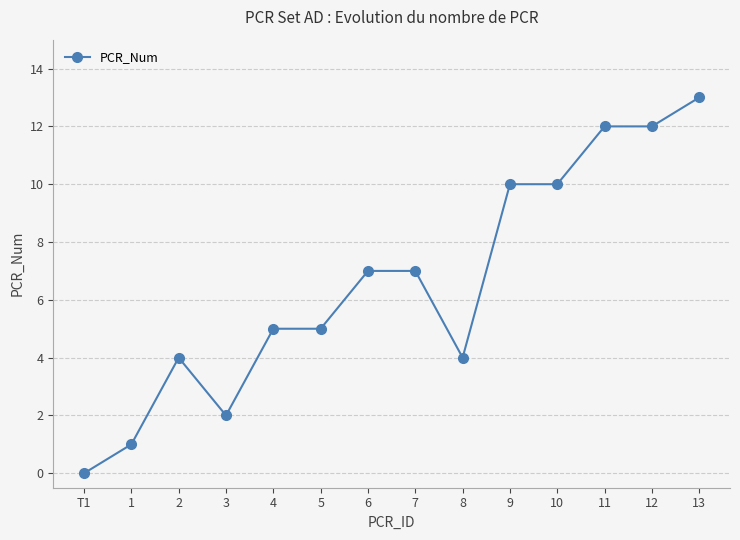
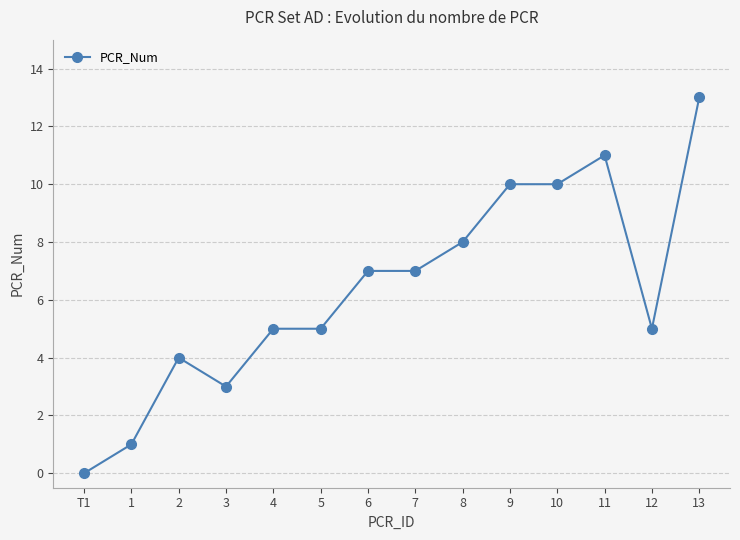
3: 2 -> 3
8: 4 -> 8
11: 12 -> 11
12: 12 -> 5
